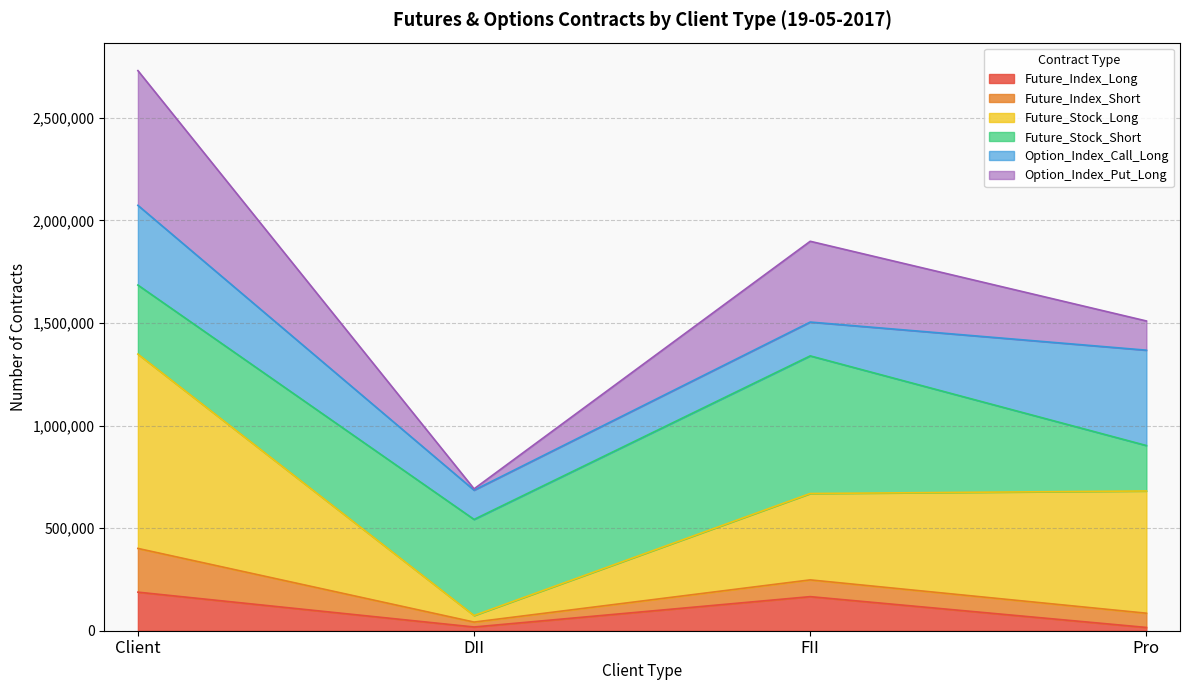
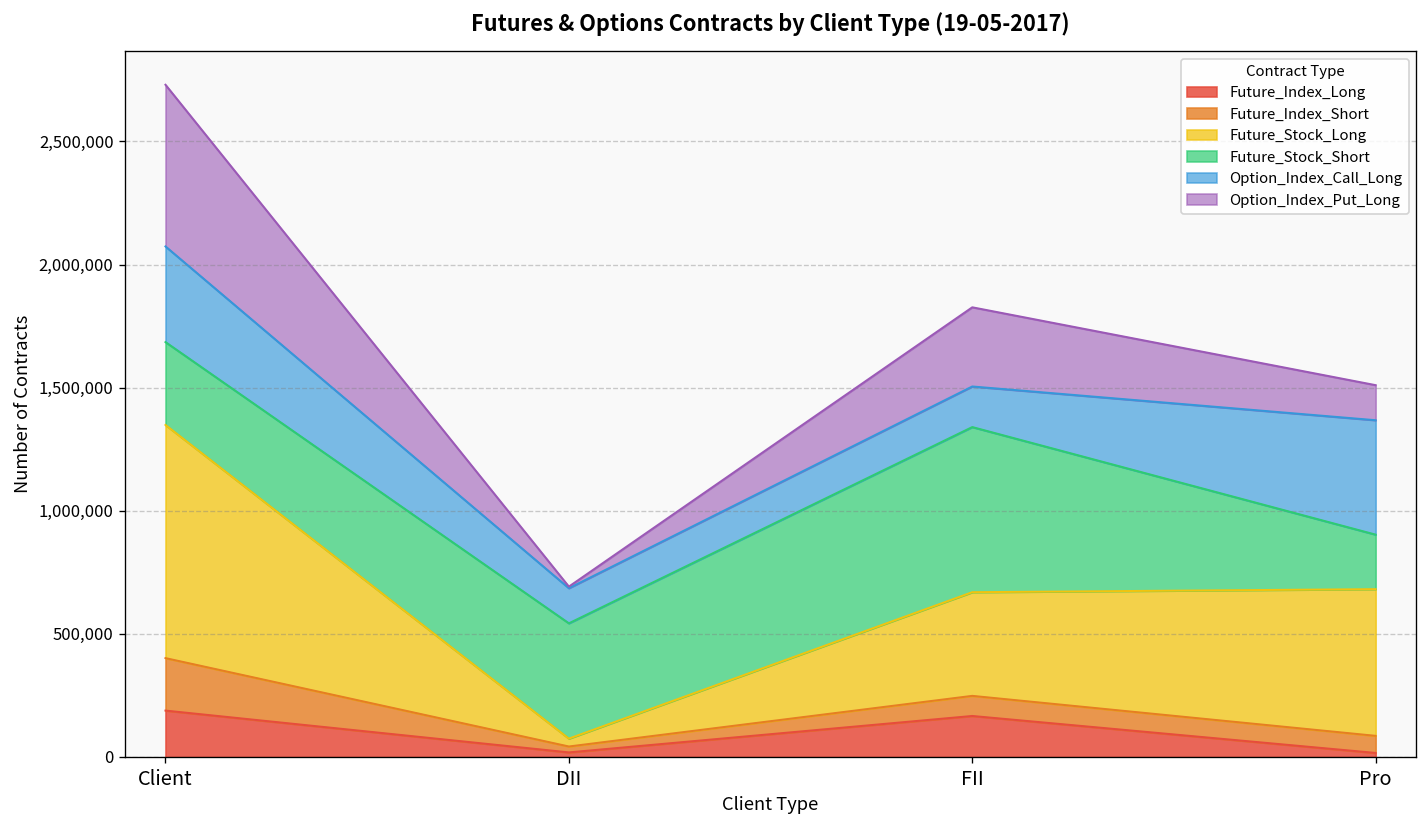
Option_Index_Put_Long, FII: 390,000 -> 320,000
